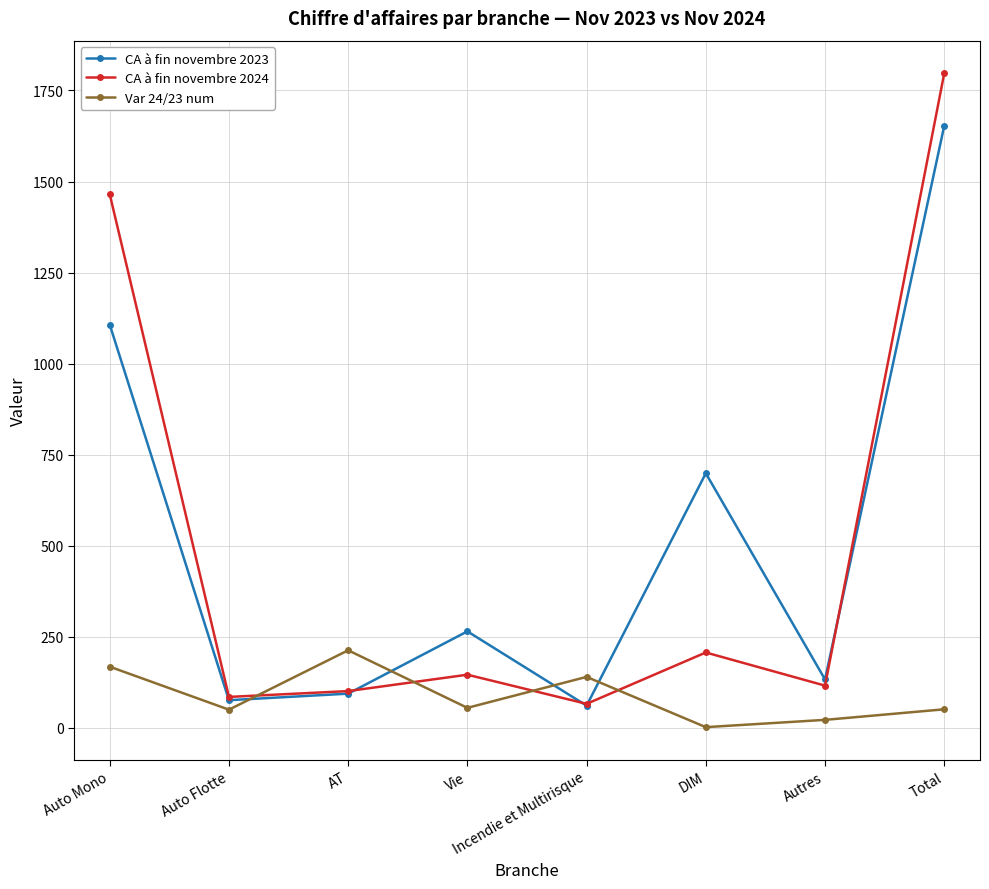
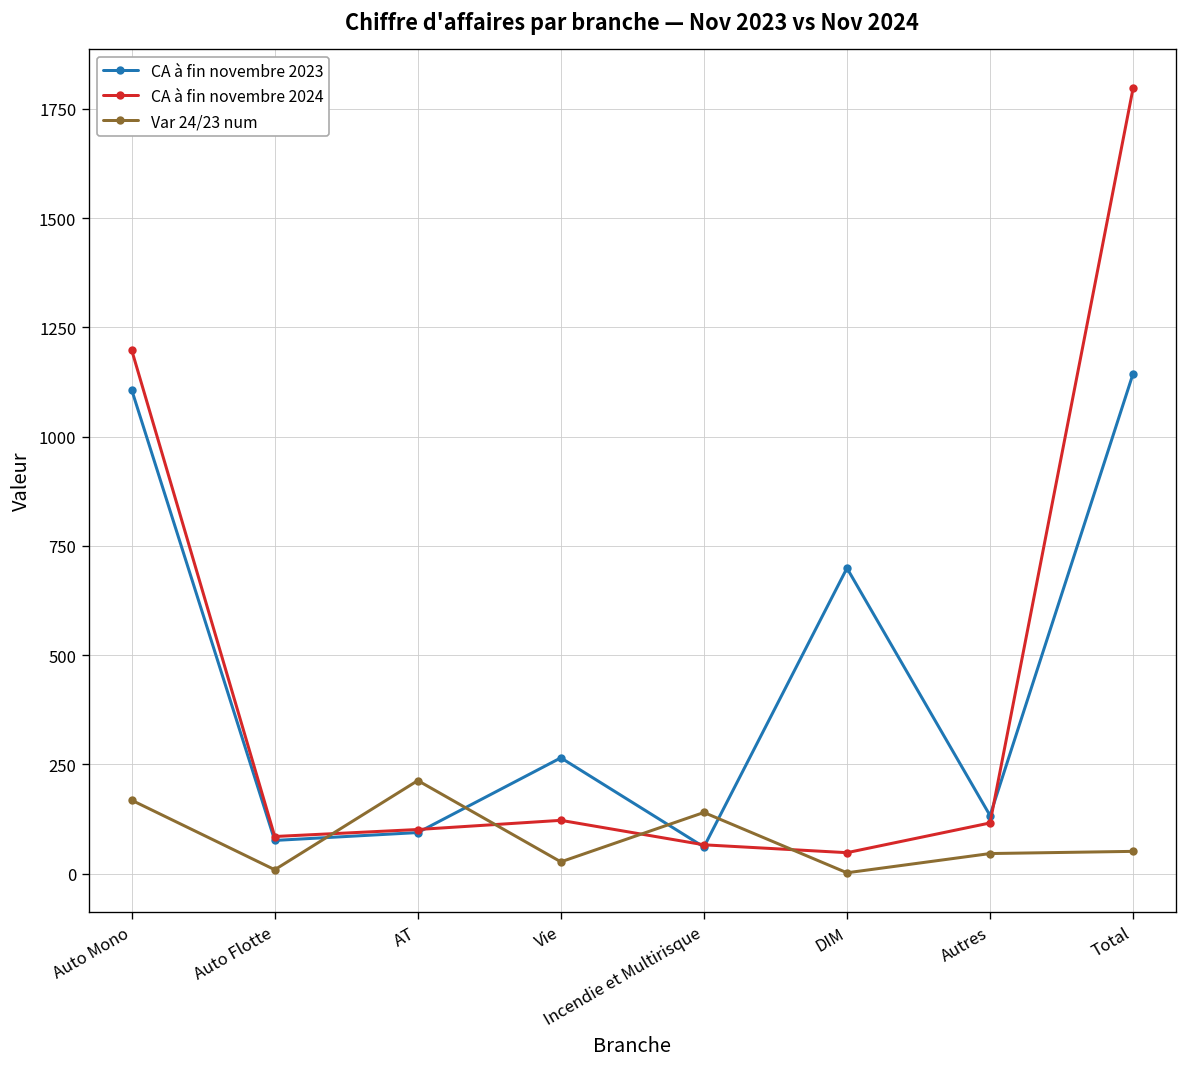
CA à fin novembre 2024, Auto Mono: 1470 -> 1200
Var 24/23 num, Auto Flotte: 50 -> 10
CA à fin novembre 2024, Vie: 150 -> 120
Var 24/23 num, Vie: 60 -> 30
CA à fin novembre 2024, DIM: 210 -> 50
Var 24/23 num, Autres: 20 -> 50
CA à fin novembre 2023, Total: 1650 -> 1140
